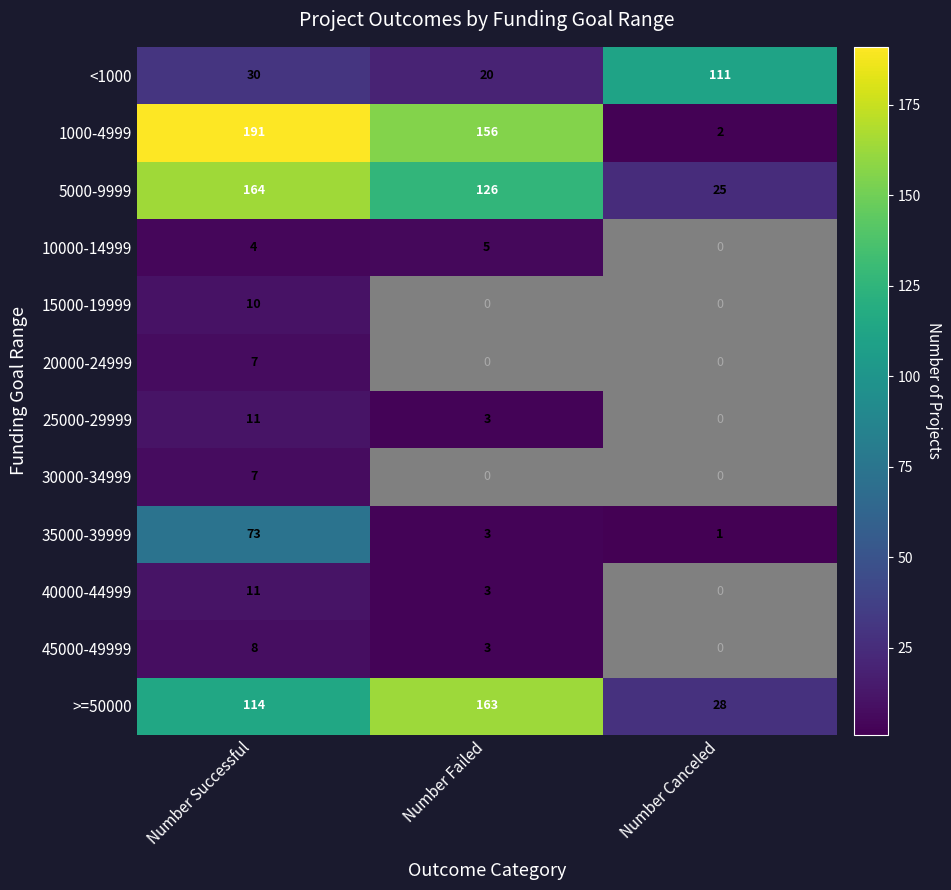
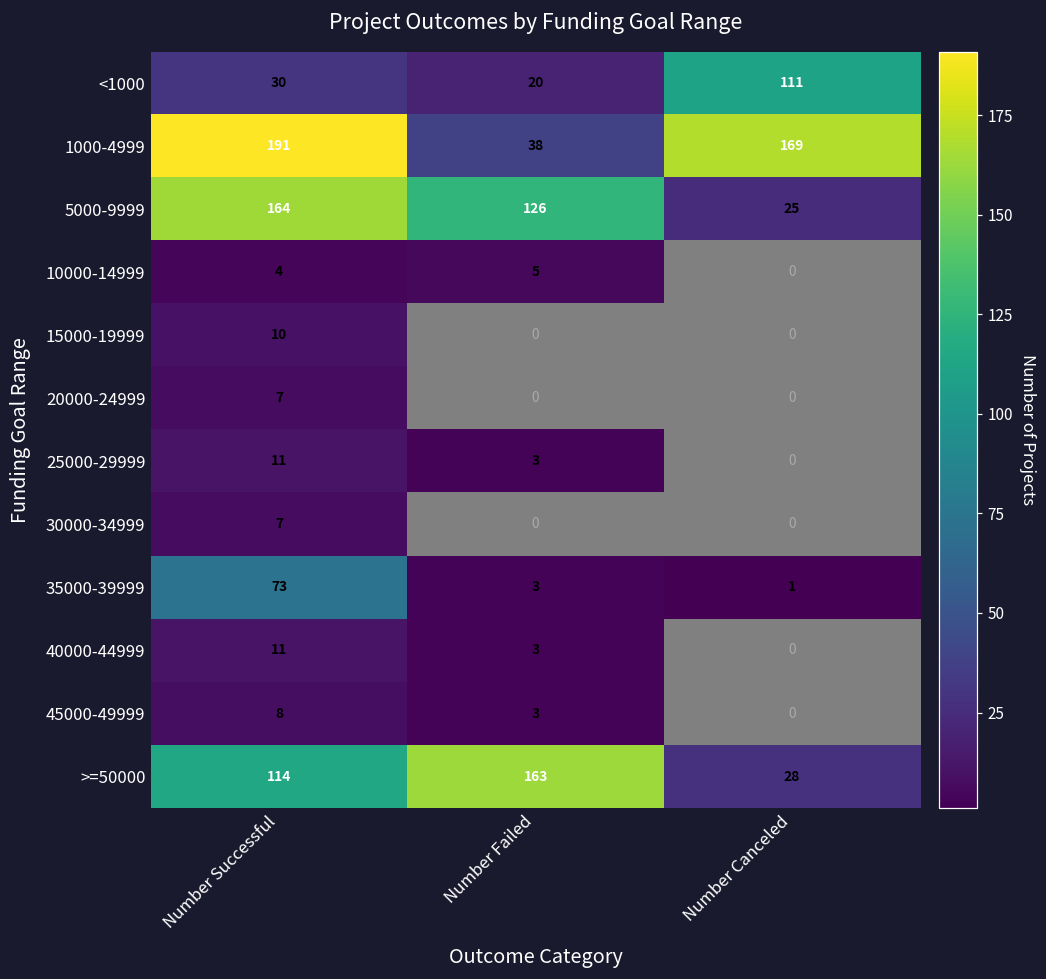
1000-4999, Number Failed: 156 -> 38
1000-4999, Number Canceled: 2 -> 169
